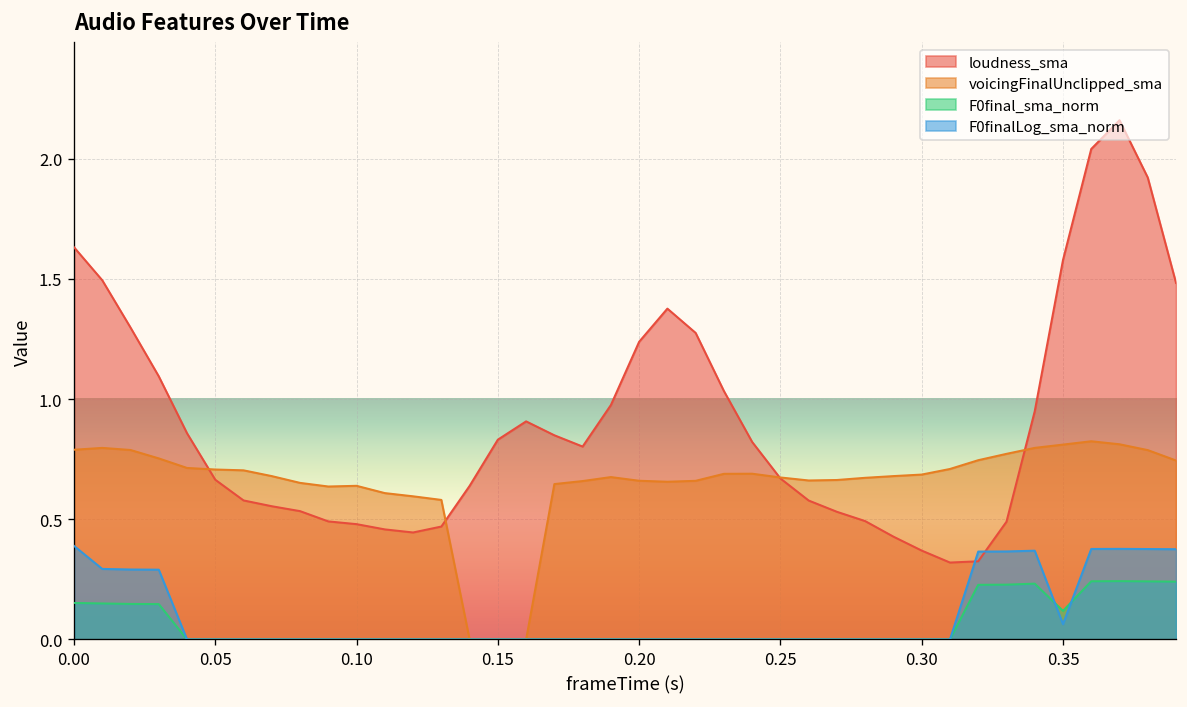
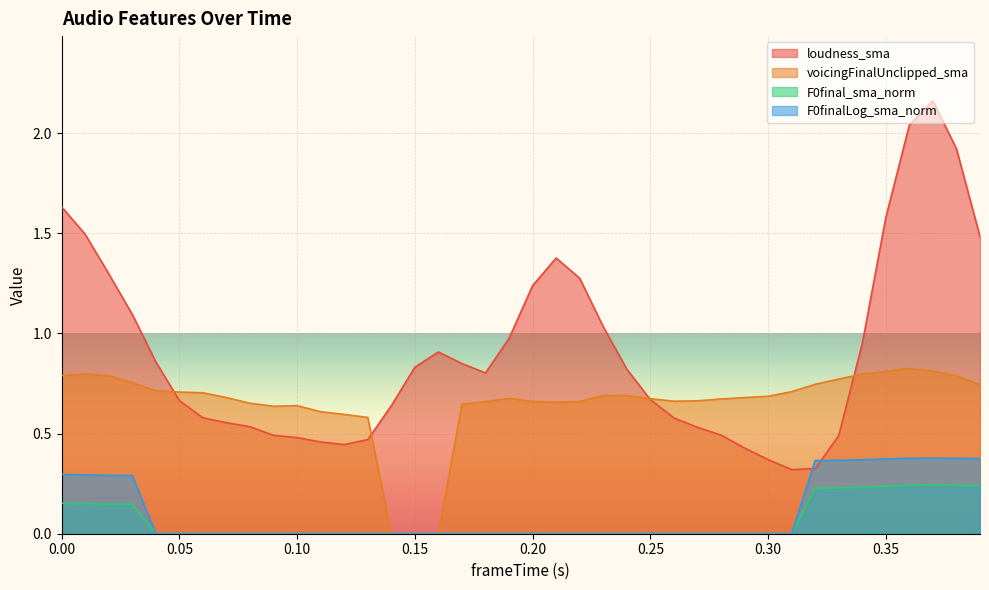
F0finalLog_sma_norm, 0.00: 0.39 -> 0.30
F0final_sma_norm, 0.35: 0.12 -> 0.24
F0finalLog_sma_norm, 0.35: 0.06 -> 0.37
